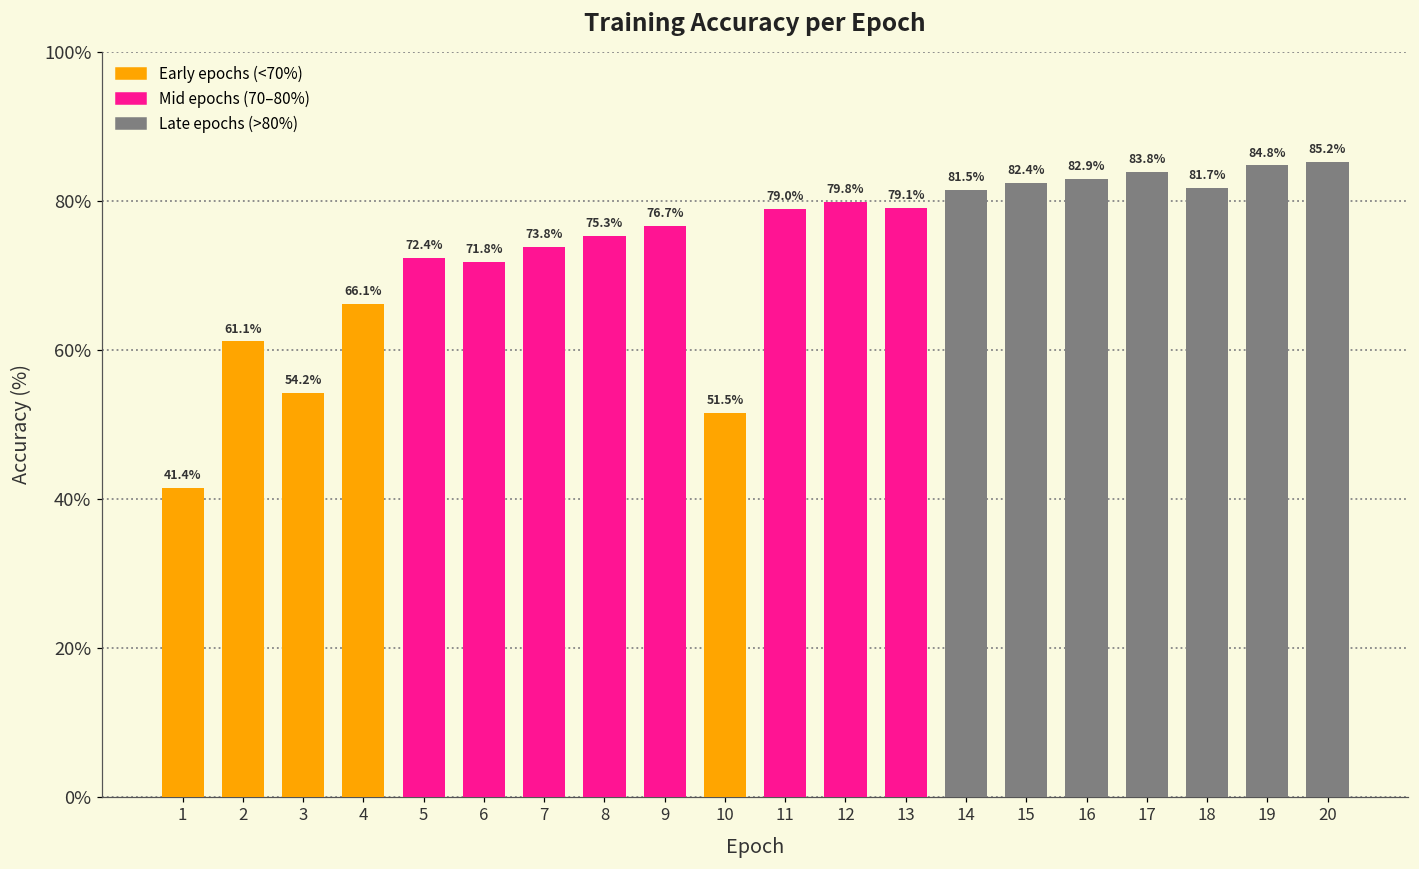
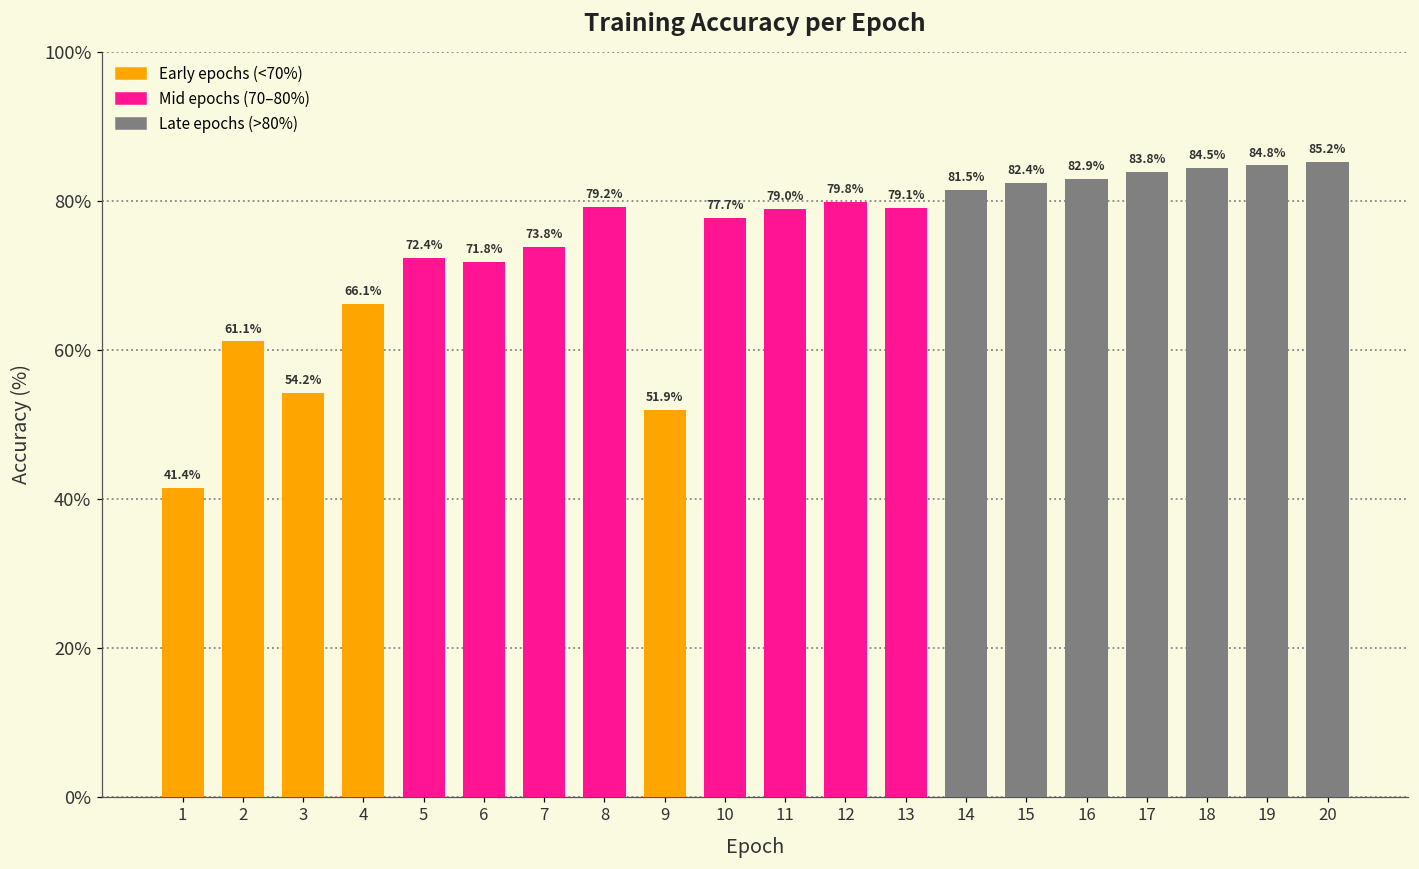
8: 75.3% -> 79.2%
9: 76.7% -> 51.9%
10: 51.5% -> 77.7%
18: 81.7% -> 84.5%
